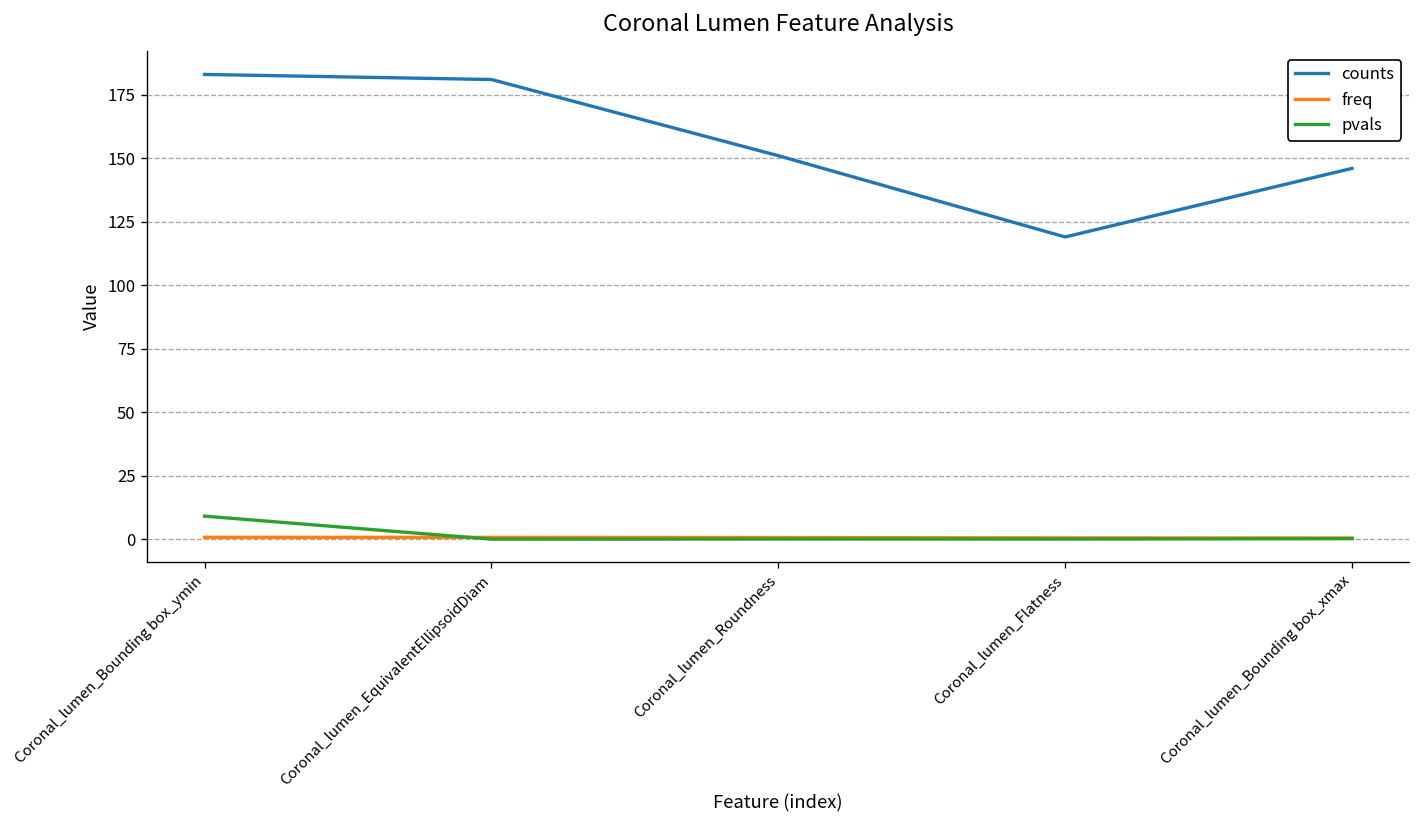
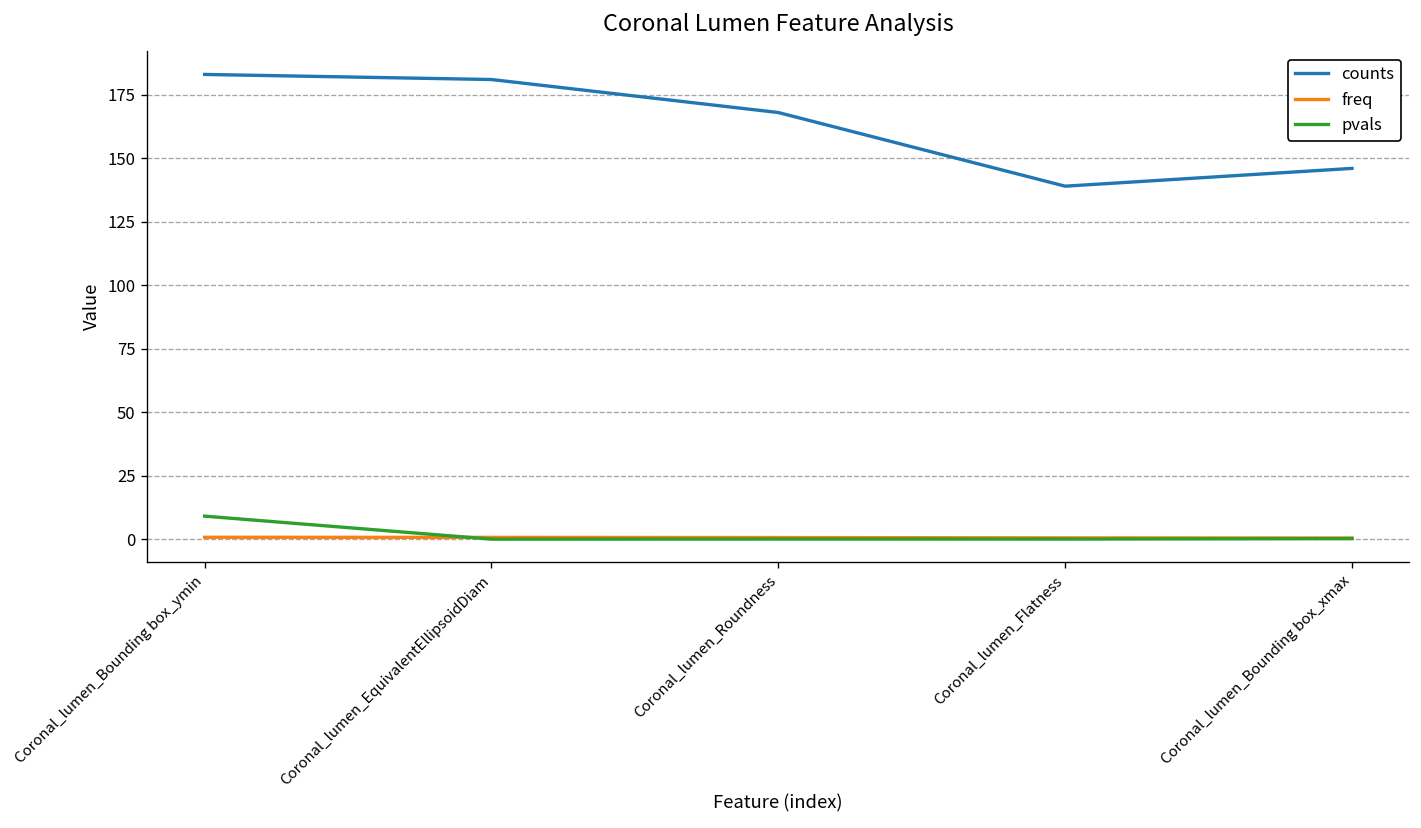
counts, Coronal_lumen_Roundness: 151 -> 168
counts, Coronal_lumen_Flatness: 119 -> 139
